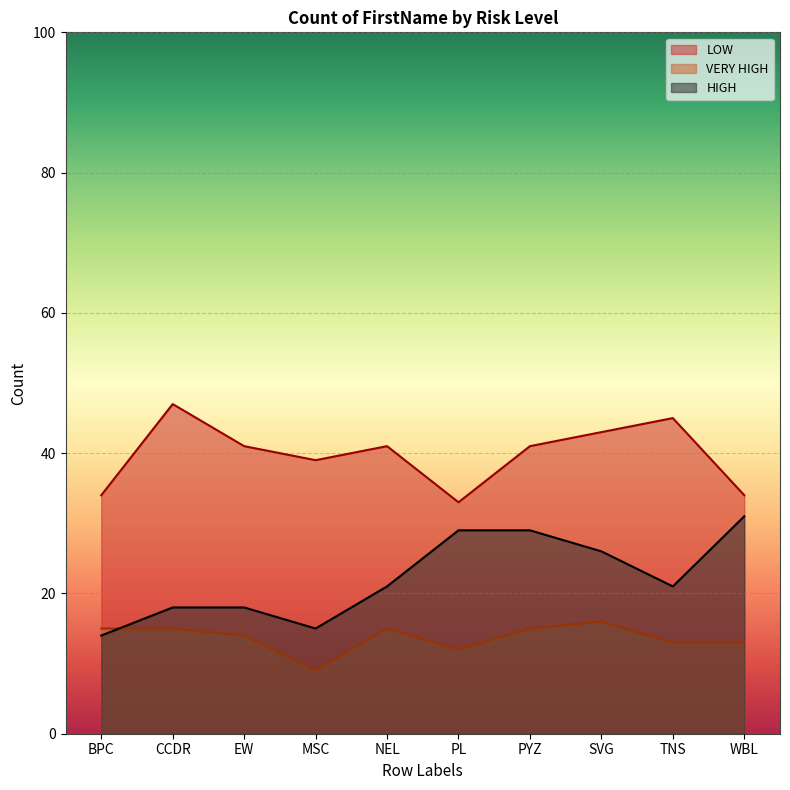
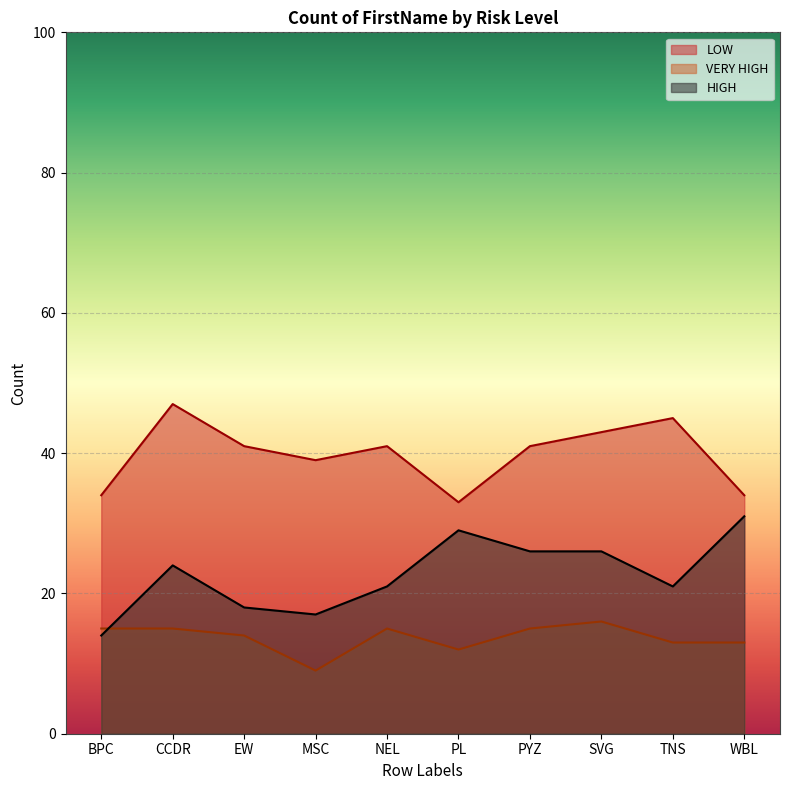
HIGH, CCDR: 18 -> 24
HIGH, MSC: 15 -> 17
HIGH, PYZ: 29 -> 26
